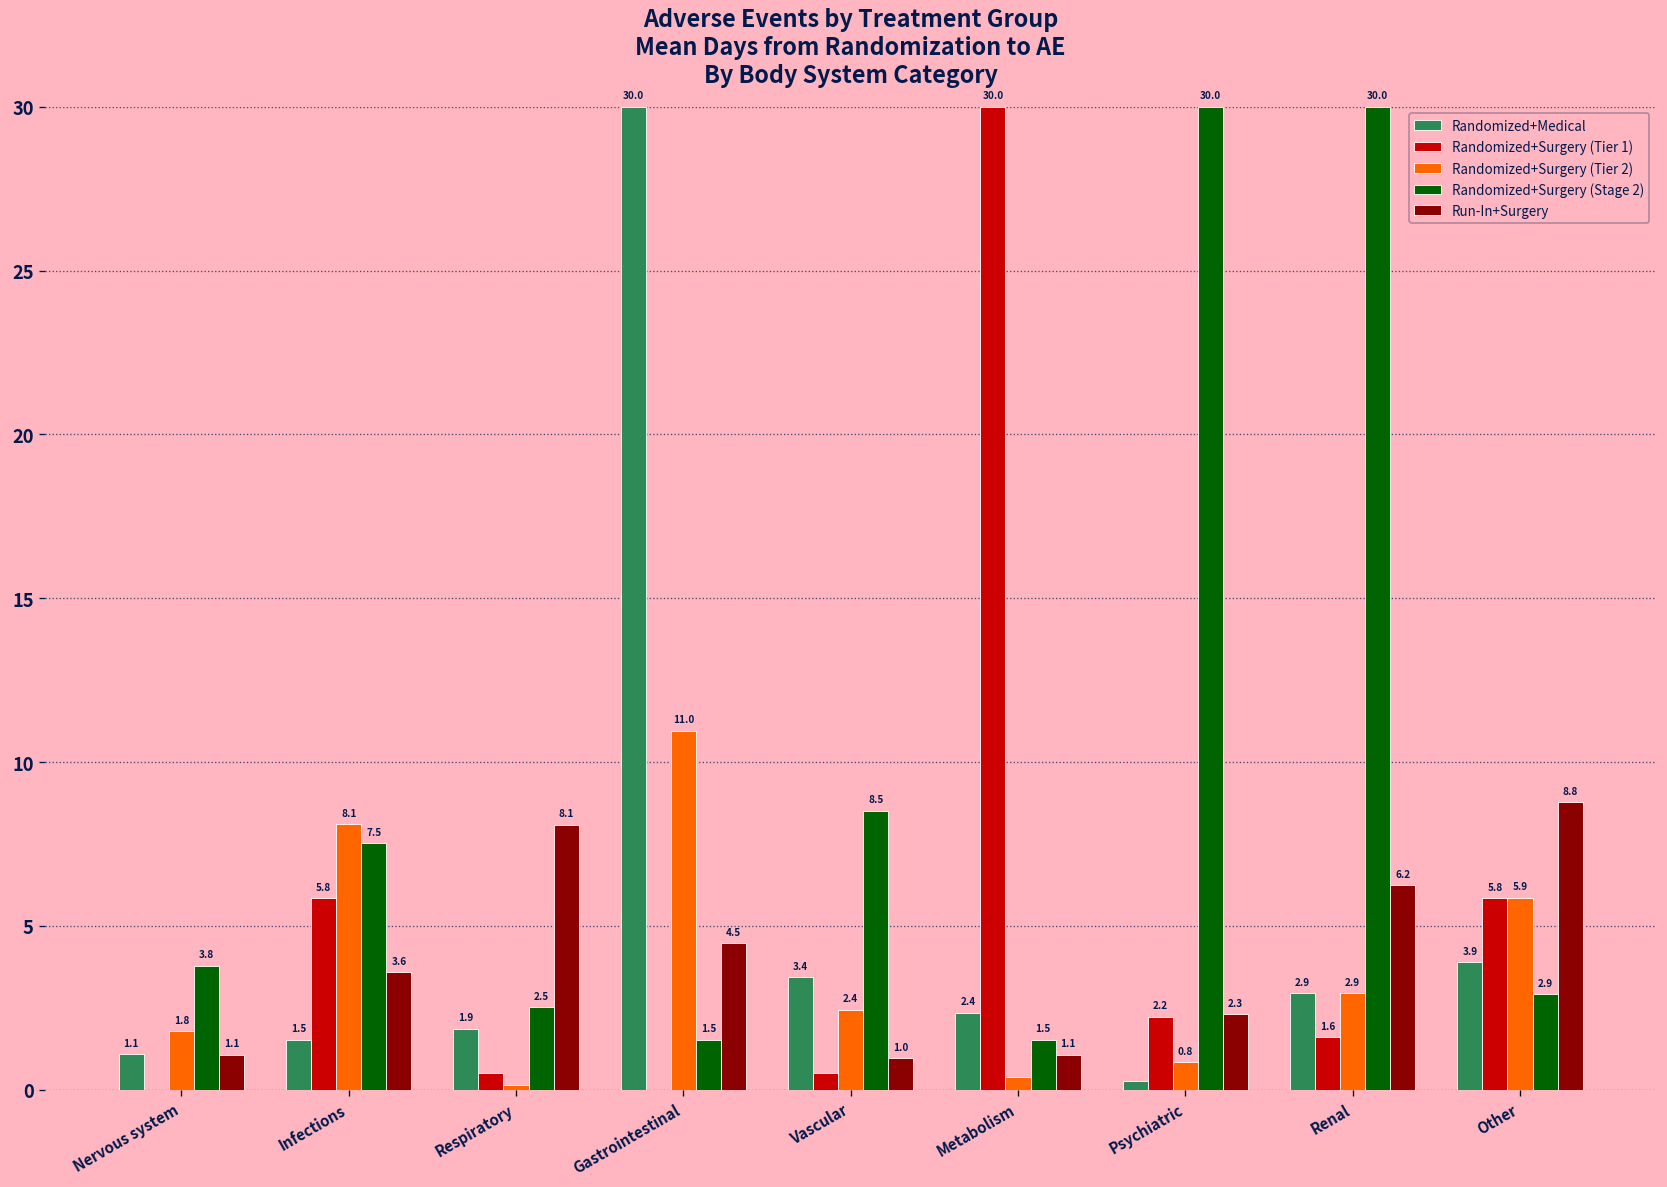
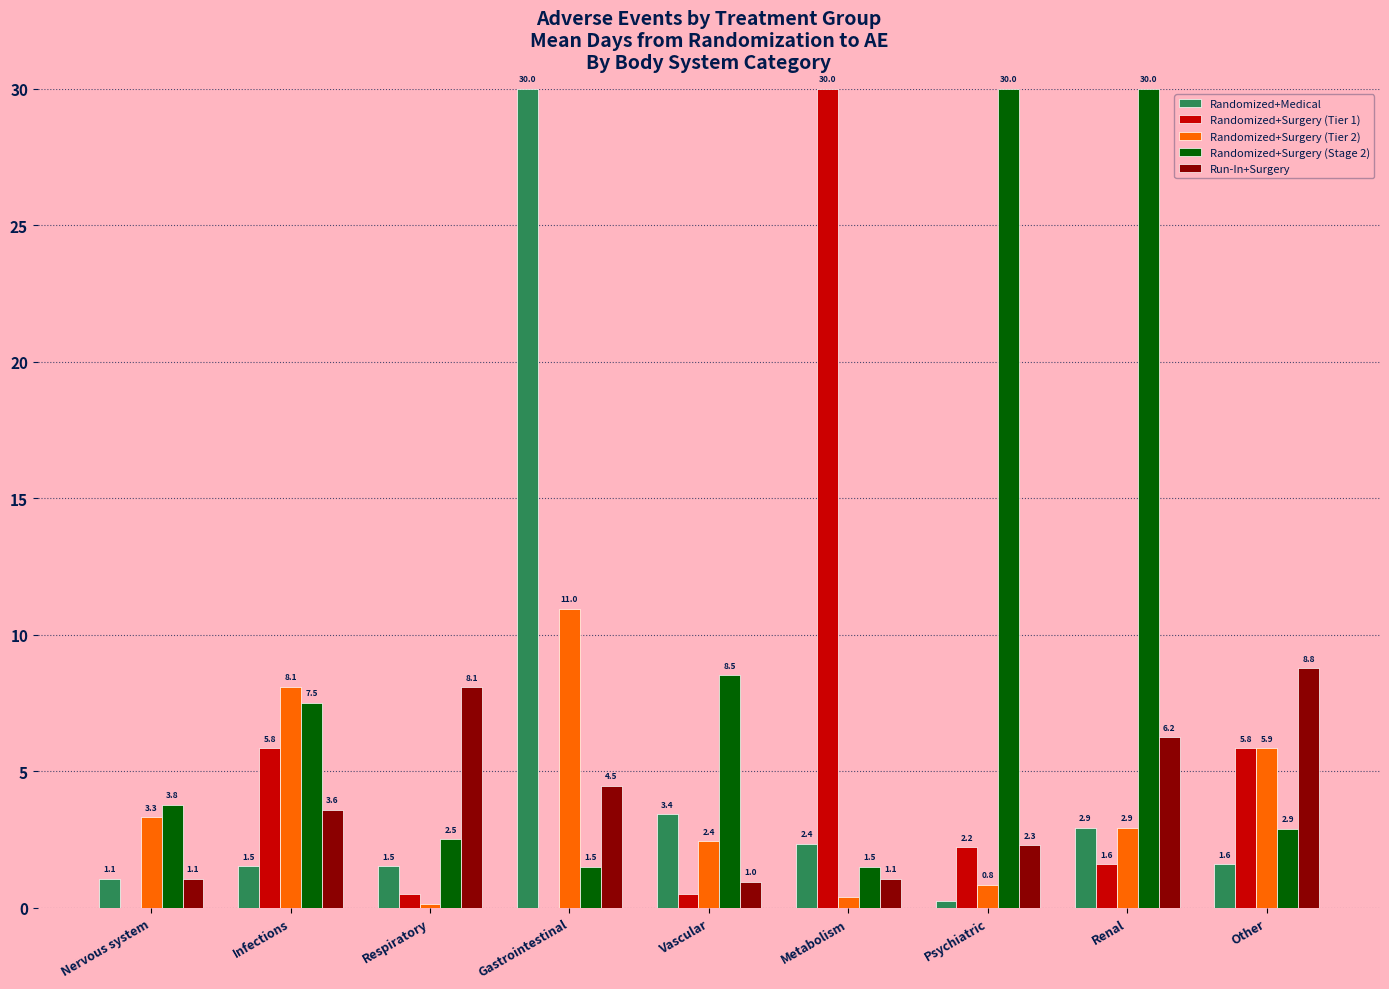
Randomized+Surgery (Tier 2), Nervous system: 1.8 -> 3.3
Randomized+Medical, Respiratory: 1.9 -> 1.5
Randomized+Medical, Other: 3.9 -> 1.6
